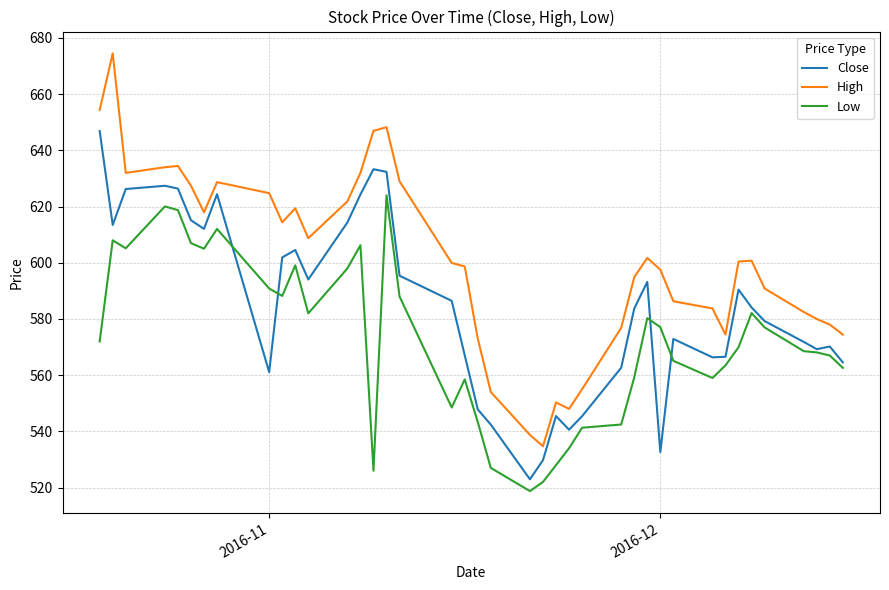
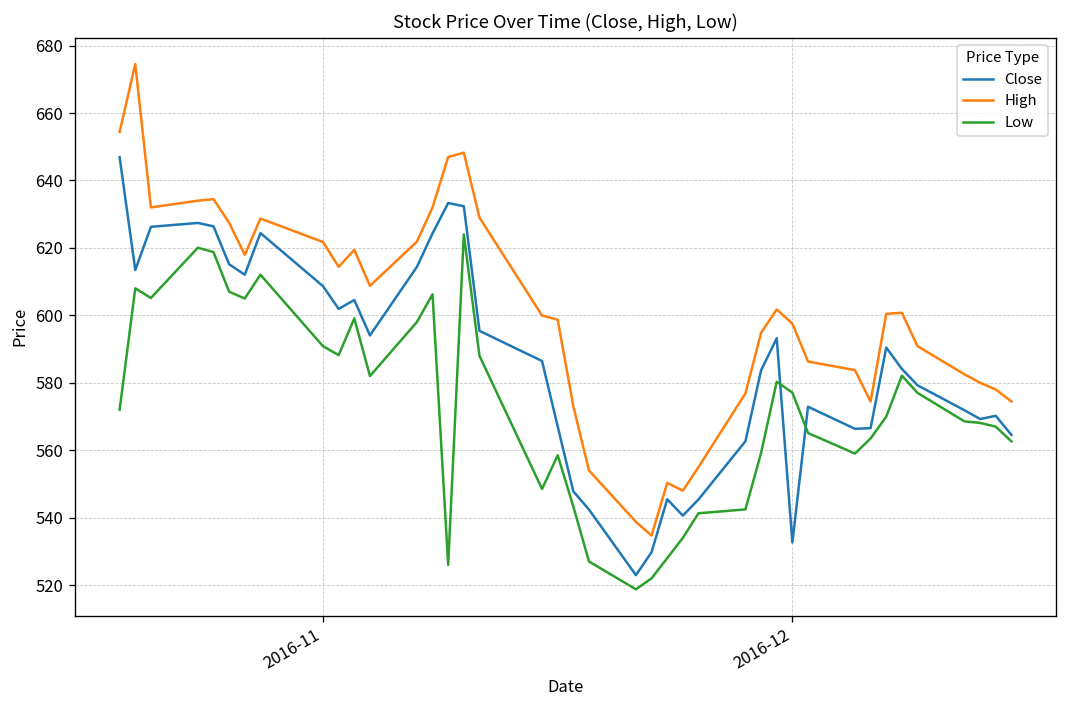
Close, 2016-11: 561 -> 609
High, 2016-11: 625 -> 622
